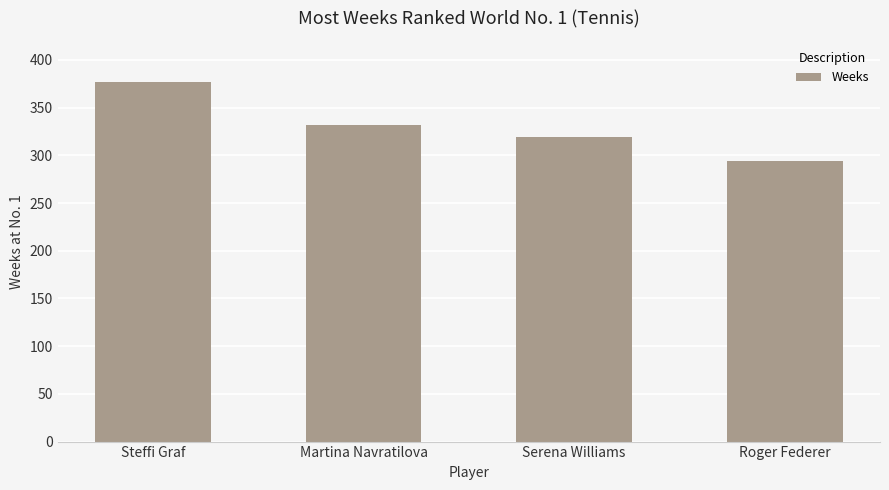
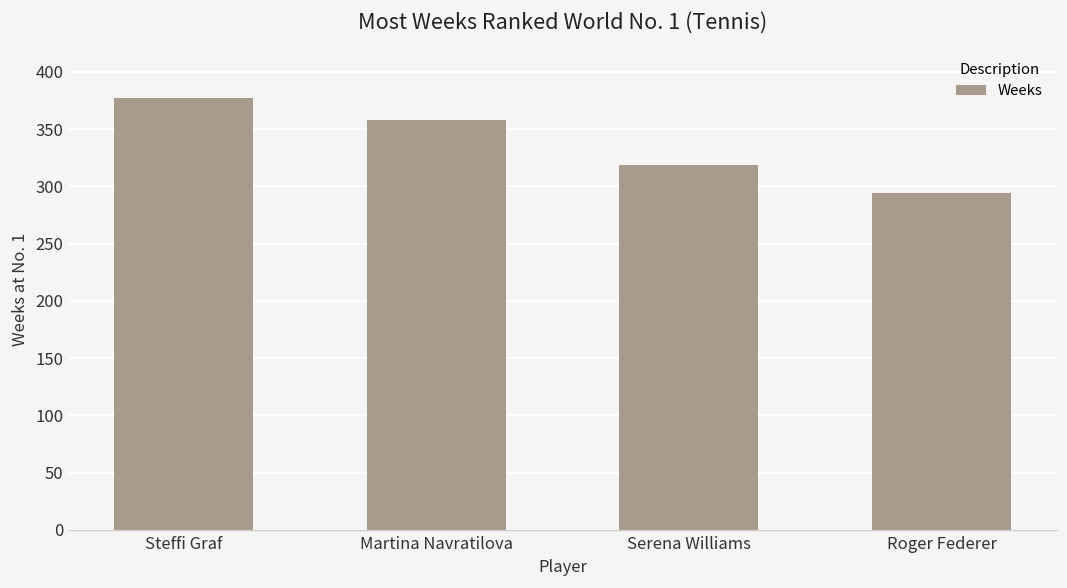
Martina Navratilova: 330 -> 360
